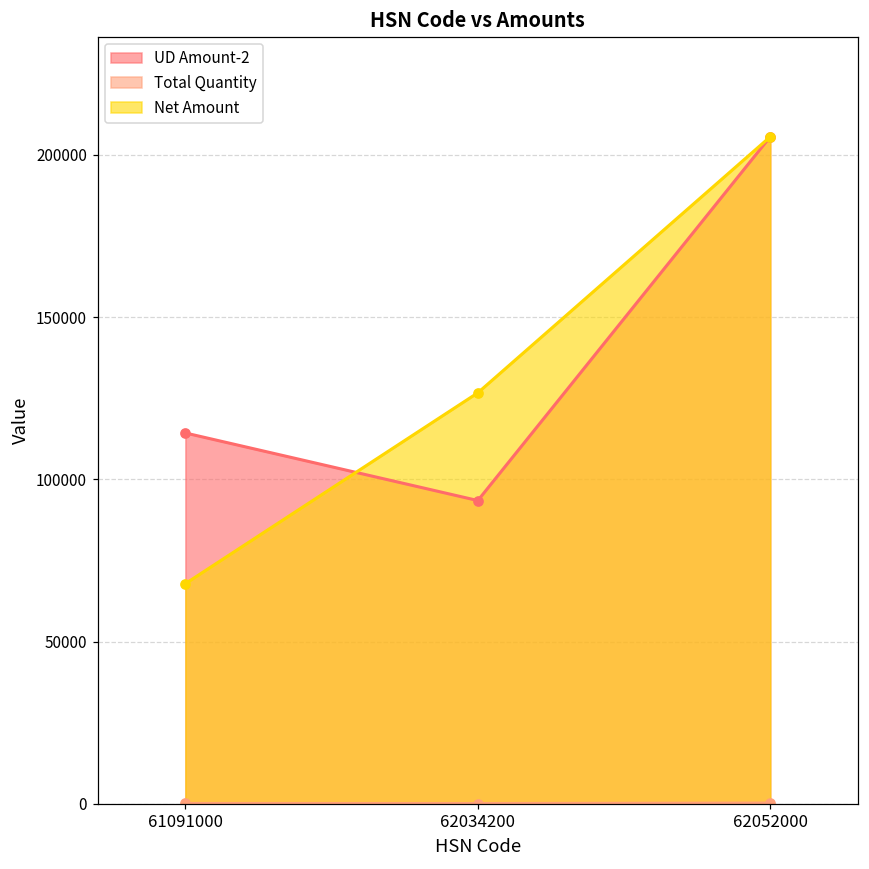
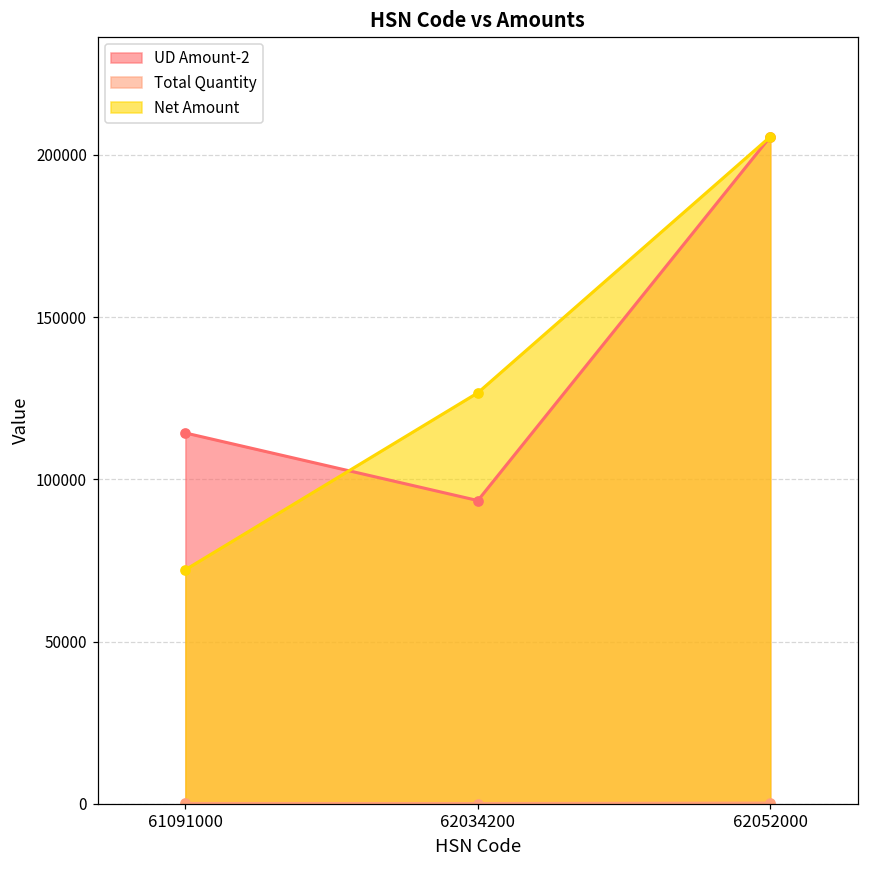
Net Amount, 61091000: 68000 -> 72000
